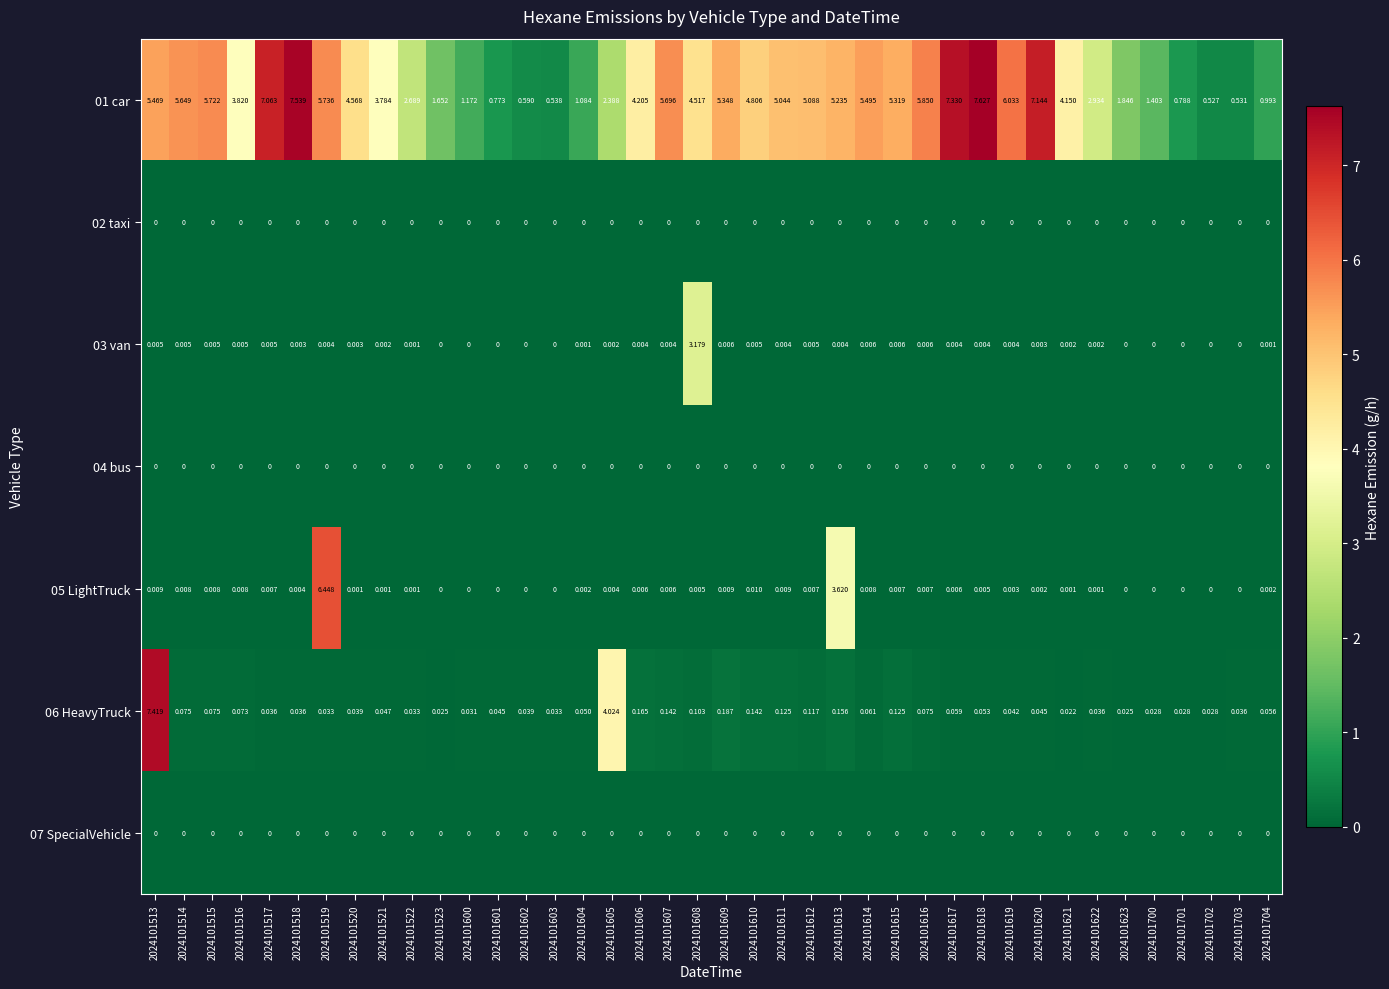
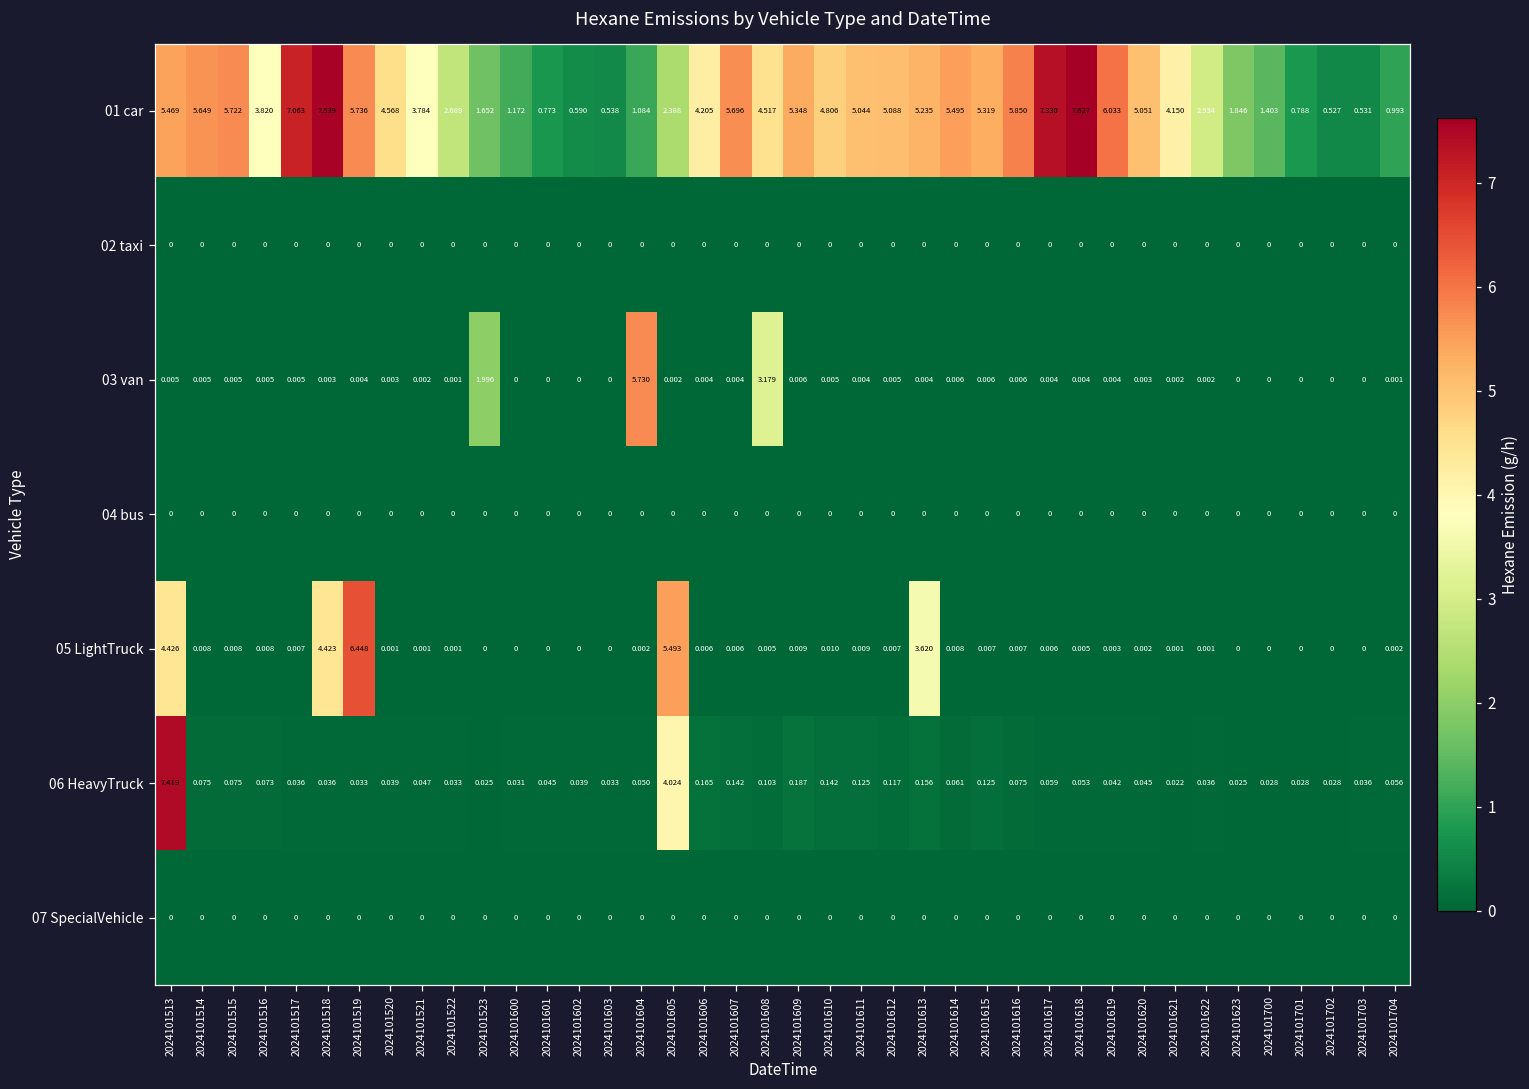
01 car, 2024101620: 7.144 -> 5.051
03 van, 2024101523: 0 -> 1.996
03 van, 2024101604: 0.001 -> 5.730
05 LightTruck, 2024101513: 0.009 -> 4.426
05 LightTruck, 2024101518: 0.004 -> 4.423
05 LightTruck, 2024101605: 0.004 -> 5.493
